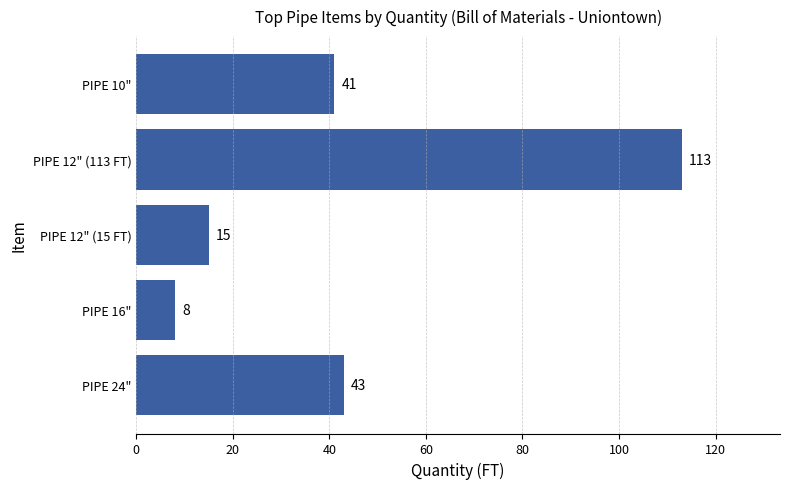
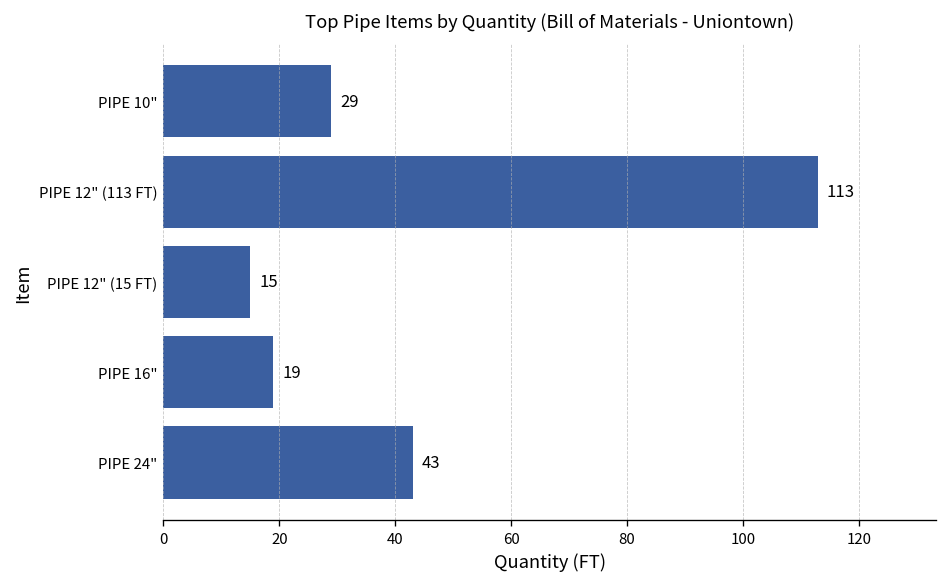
PIPE 10": 41 -> 29
PIPE 16": 8 -> 19
